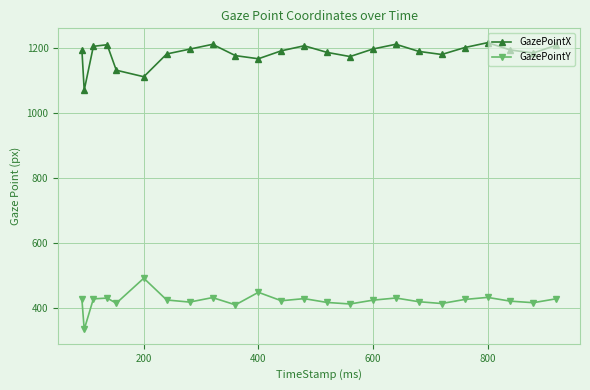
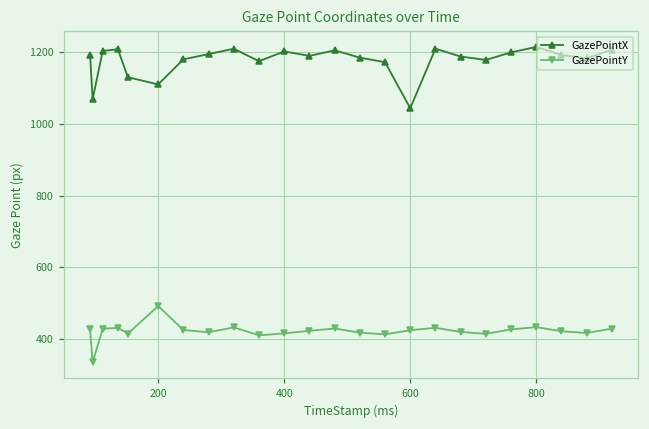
GazePointX, 400: 1170 -> 1200
GazePointY, 400: 450 -> 420
GazePointX, 600: 1200 -> 1040
